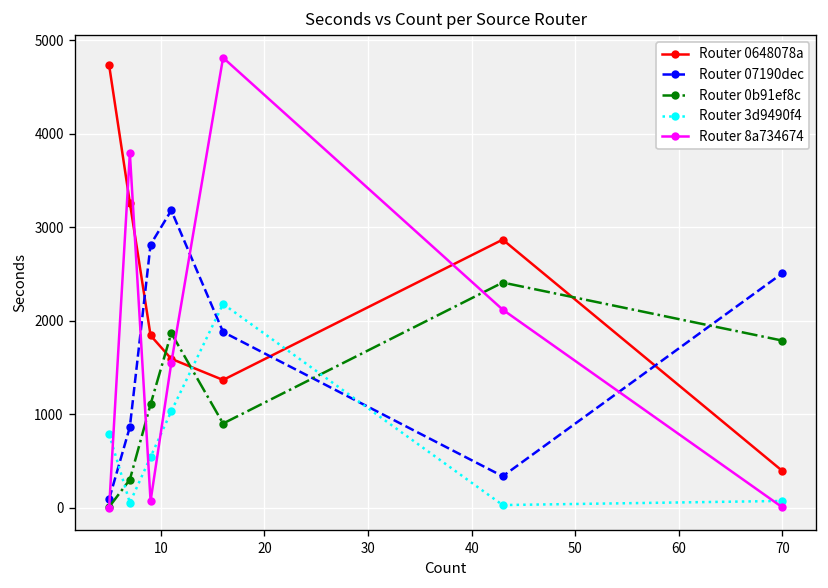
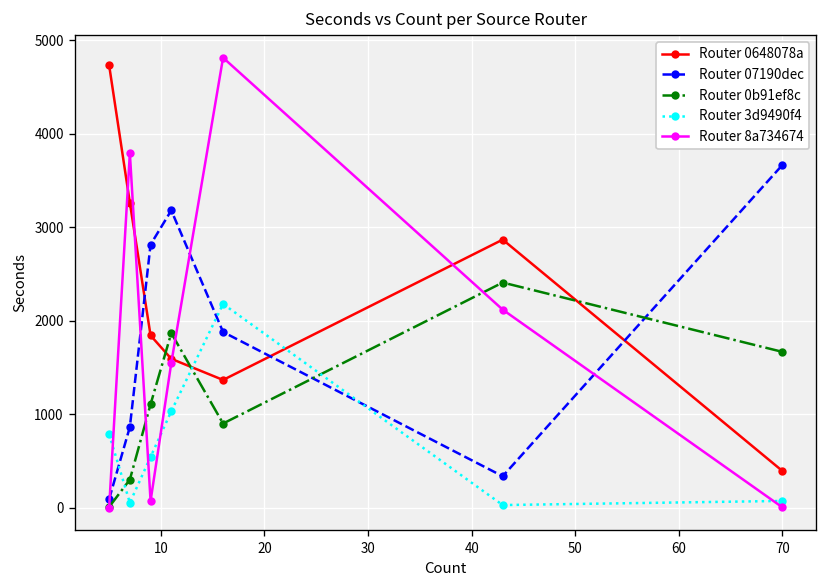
Router 07190dec, 70: 2500 -> 3700
Router 0b91ef8c, 70: 1800 -> 1700
